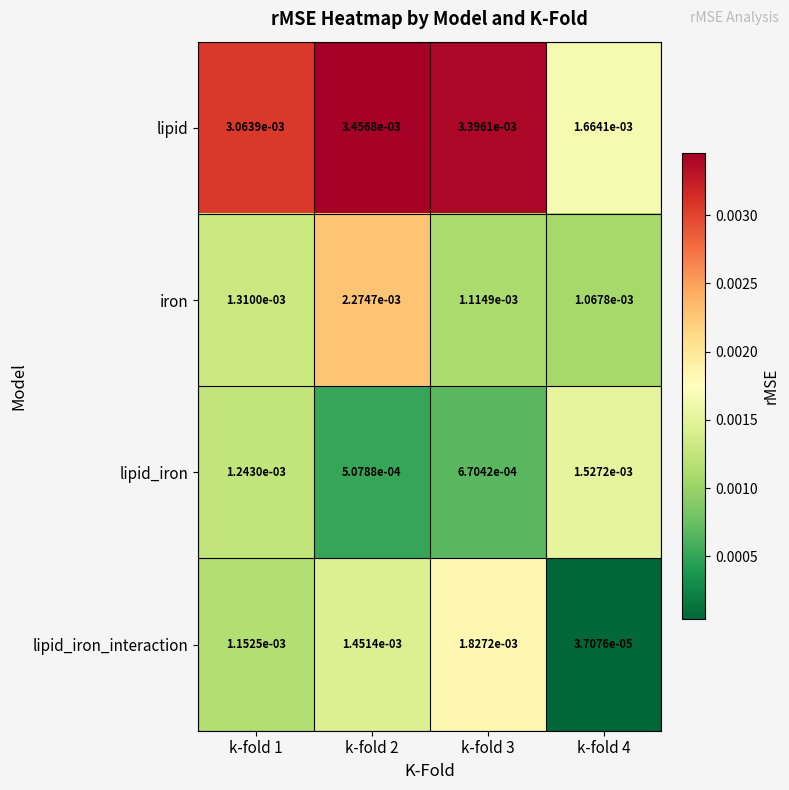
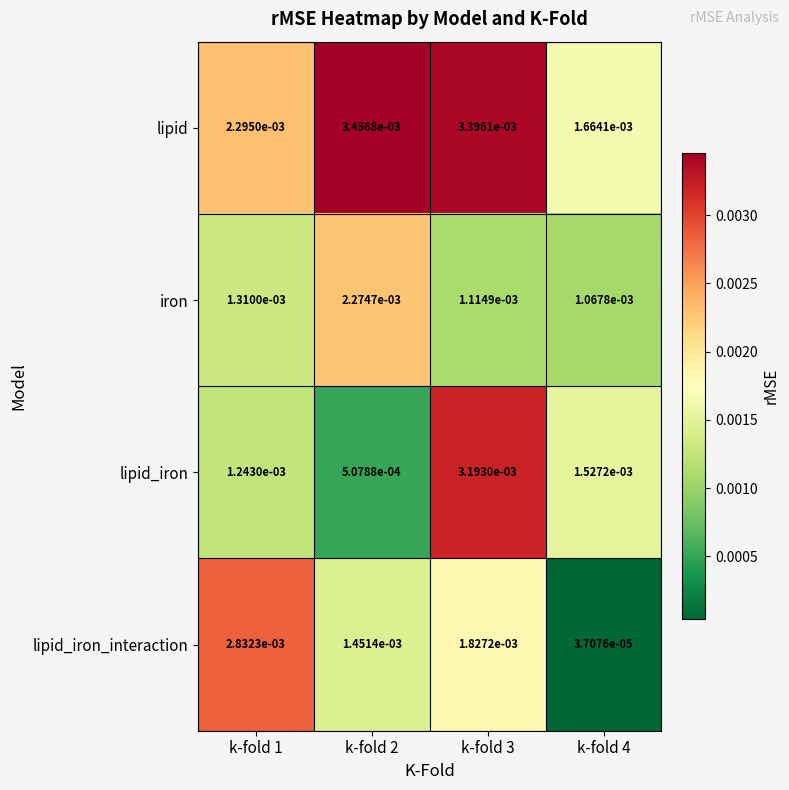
lipid, k-fold 1: 3.0639e-03 -> 2.2950e-03
lipid_iron, k-fold 3: 6.7042e-04 -> 3.1930e-03
lipid_iron_interaction, k-fold 1: 1.1525e-03 -> 2.8323e-03
